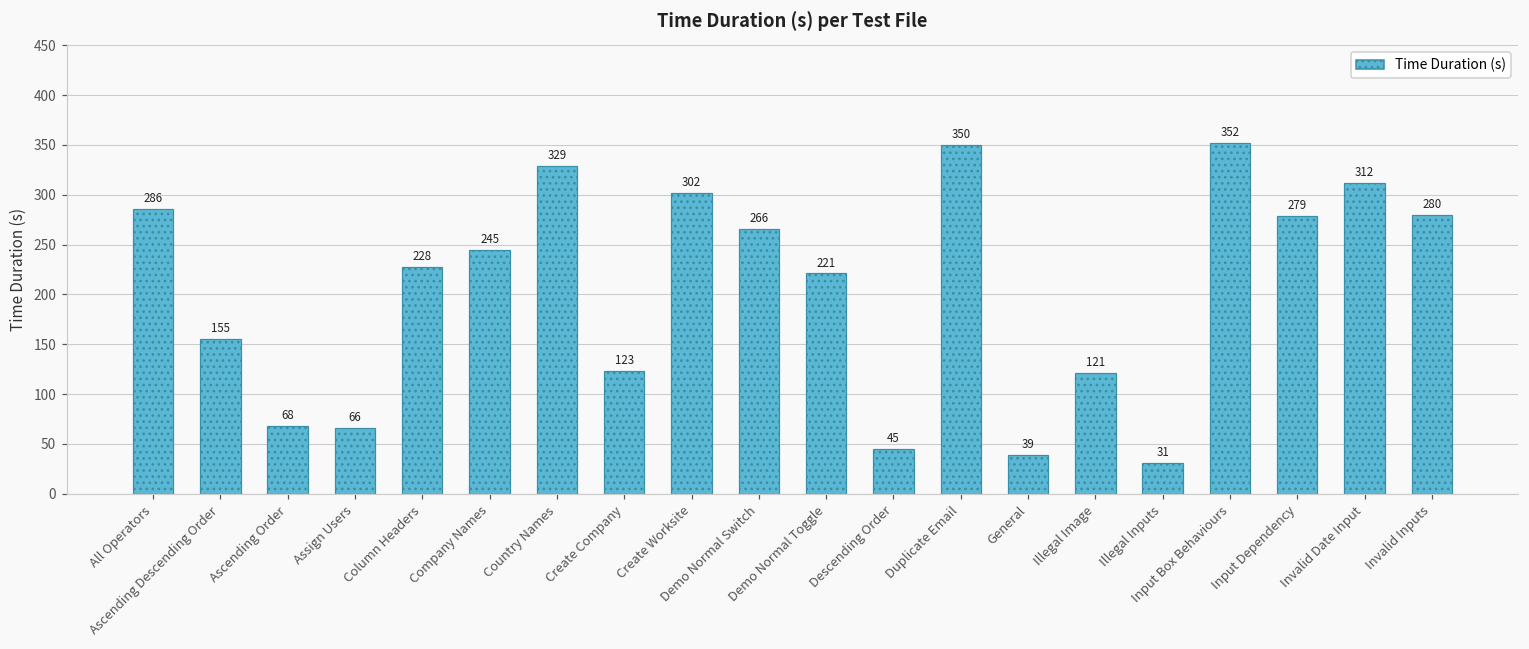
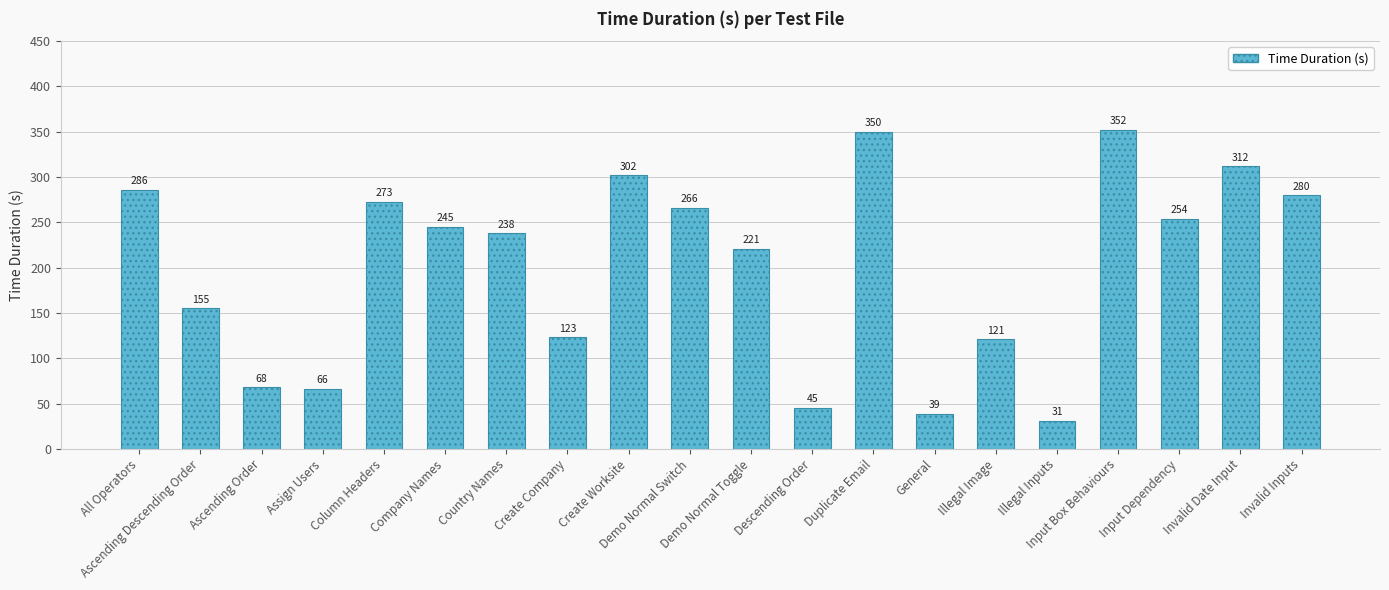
Column Headers: 228 -> 273
Country Names: 329 -> 238
Input Dependency: 279 -> 254
